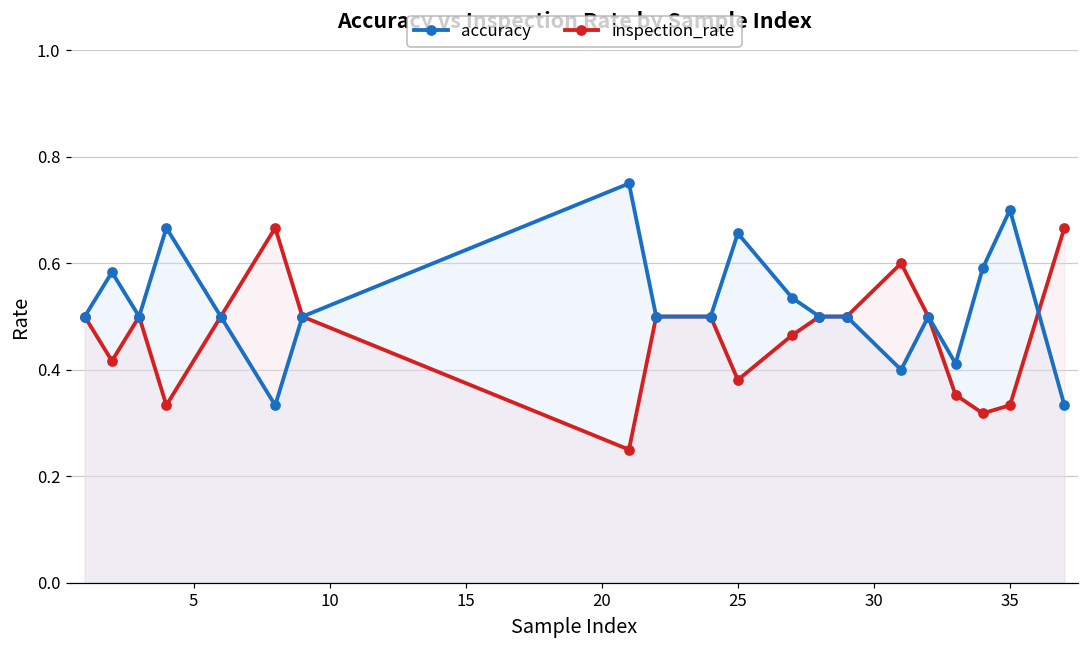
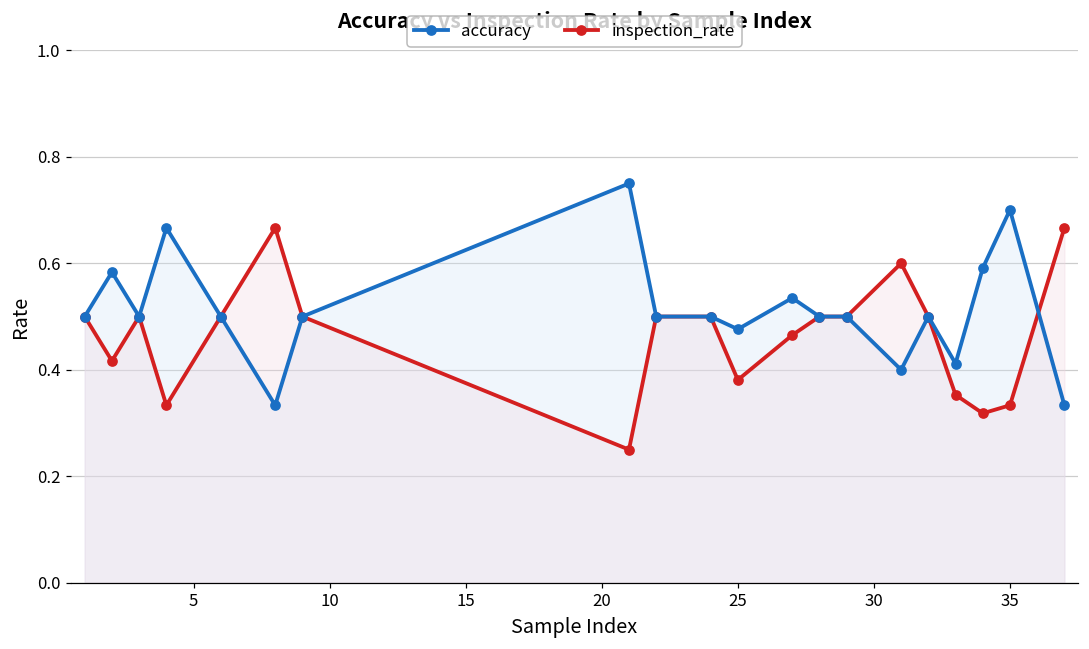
accuracy, 25: 0.66 -> 0.48
